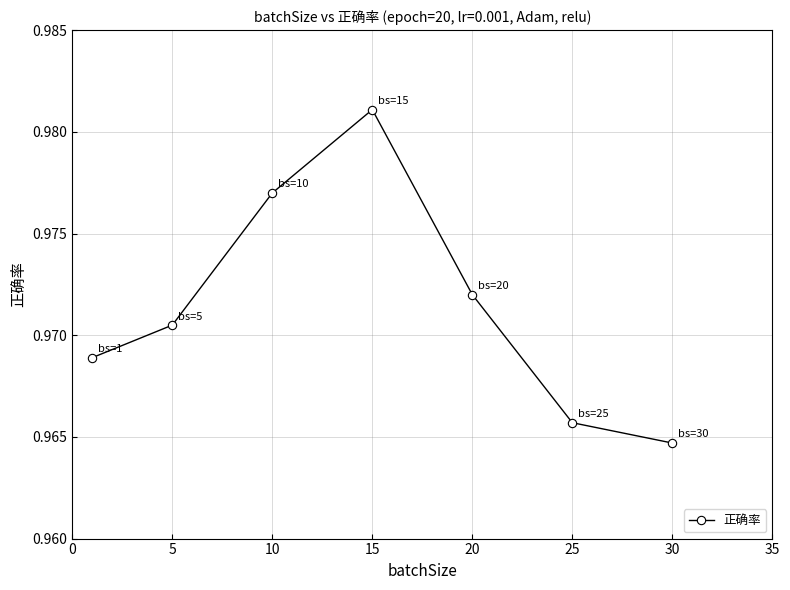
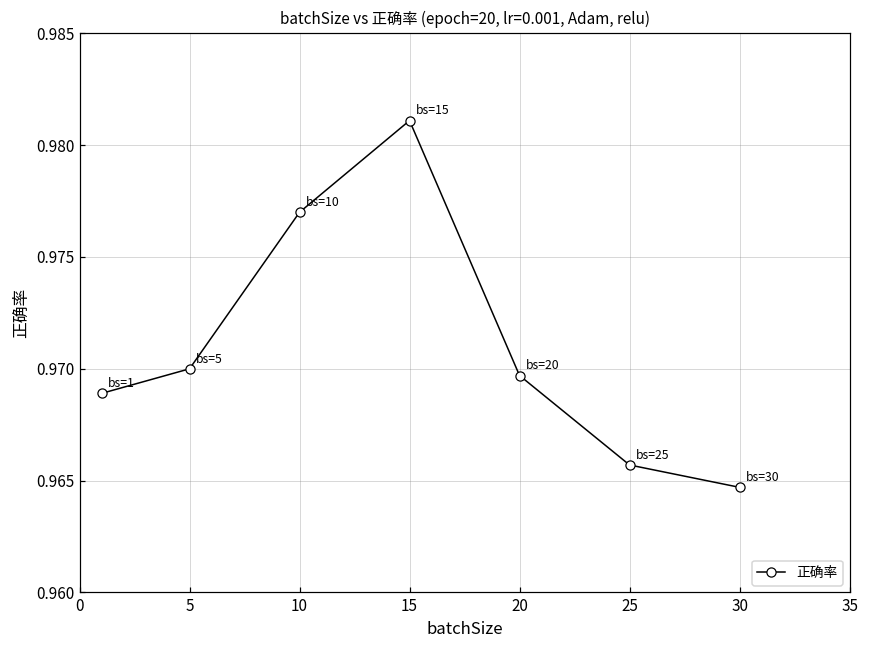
5: 0.9705 -> 0.9700
20: 0.9720 -> 0.9697
